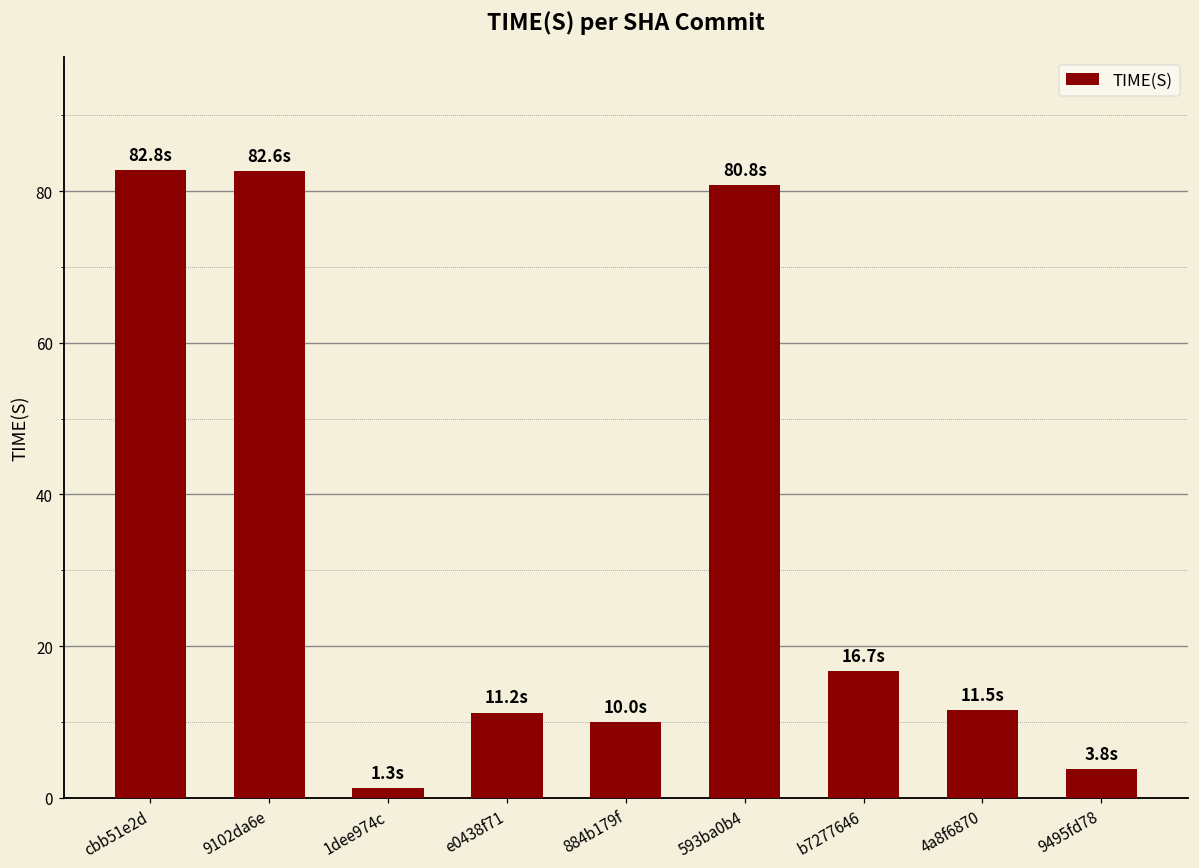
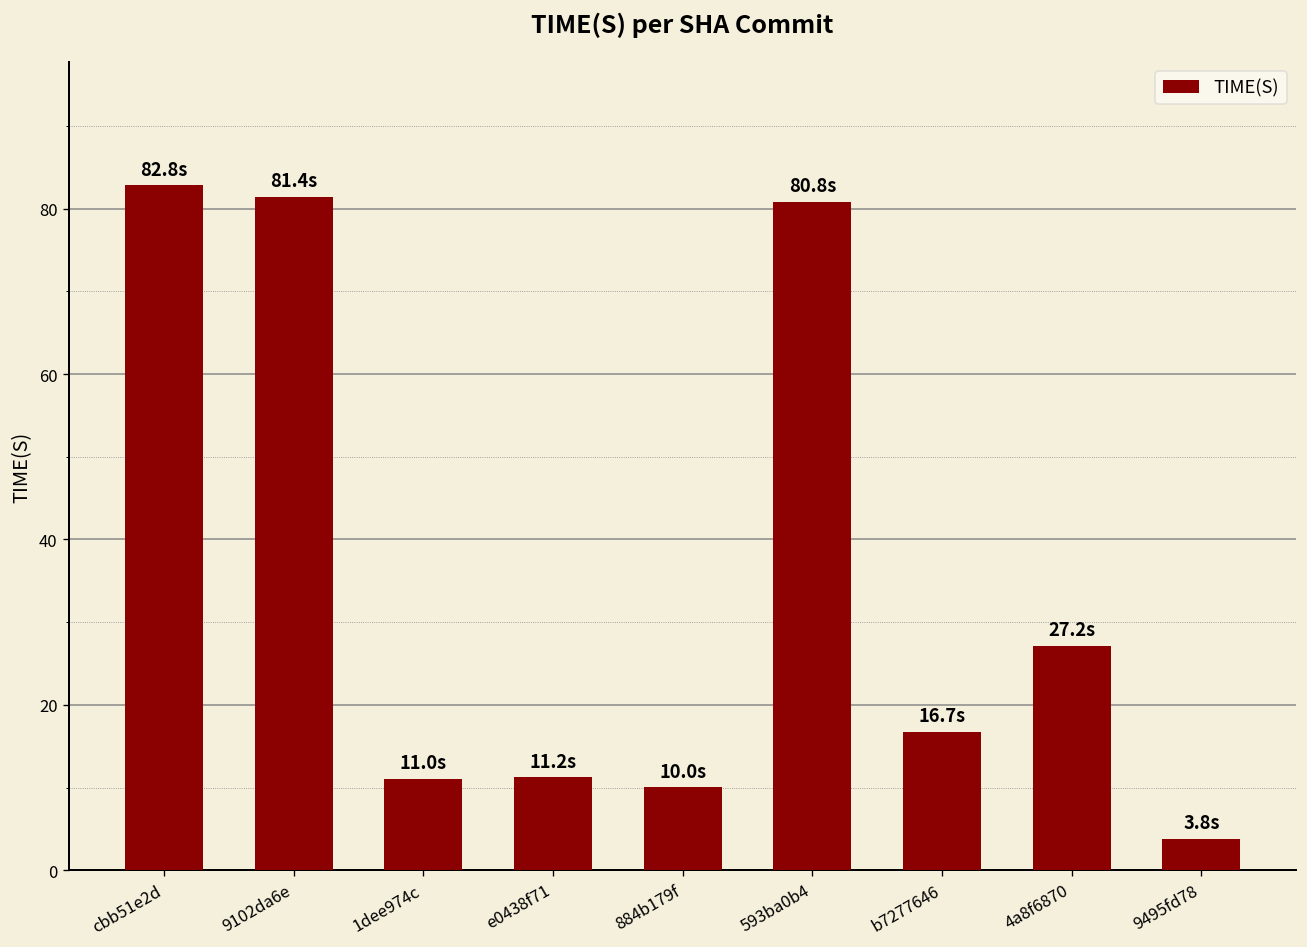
9102da6e: 82.6s -> 81.4s
1dee974c: 1.3s -> 11.0s
4a8f6870: 11.5s -> 27.2s
